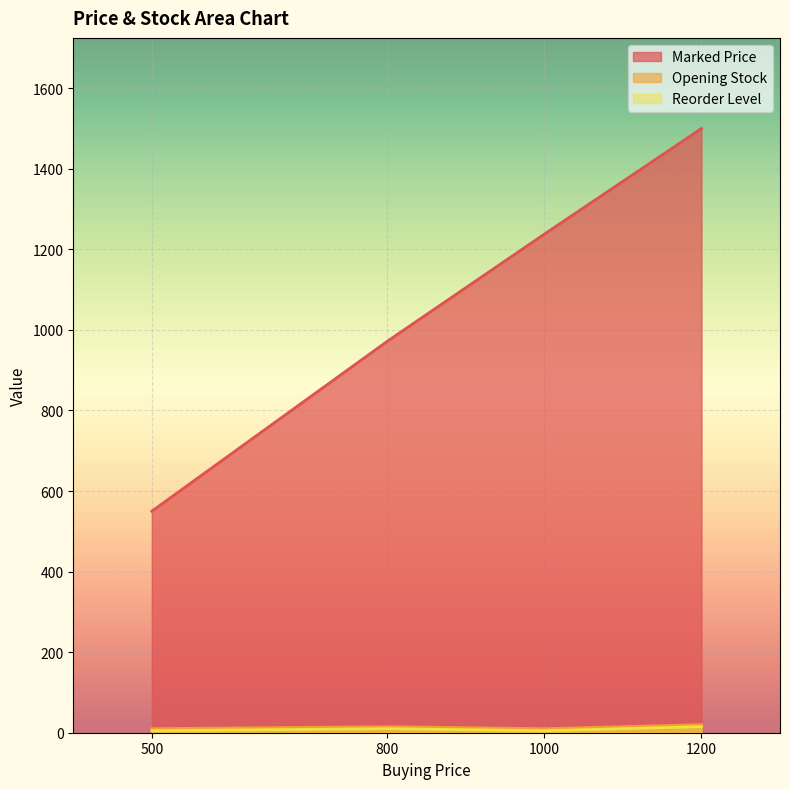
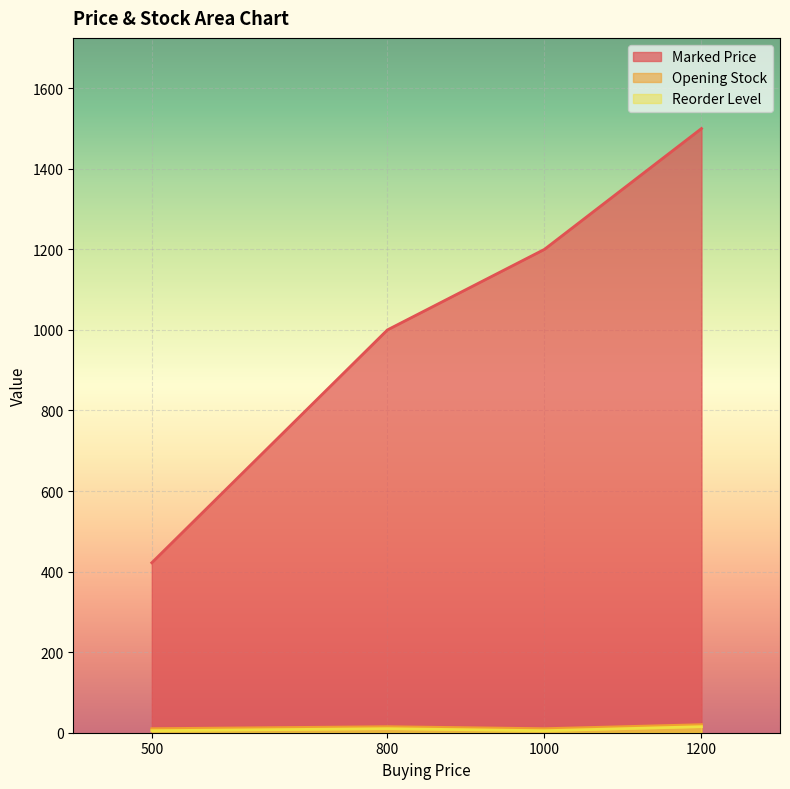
Marked Price, 500: 550 -> 420
Marked Price, 800: 970 -> 1000
Marked Price, 1000: 1240 -> 1200
